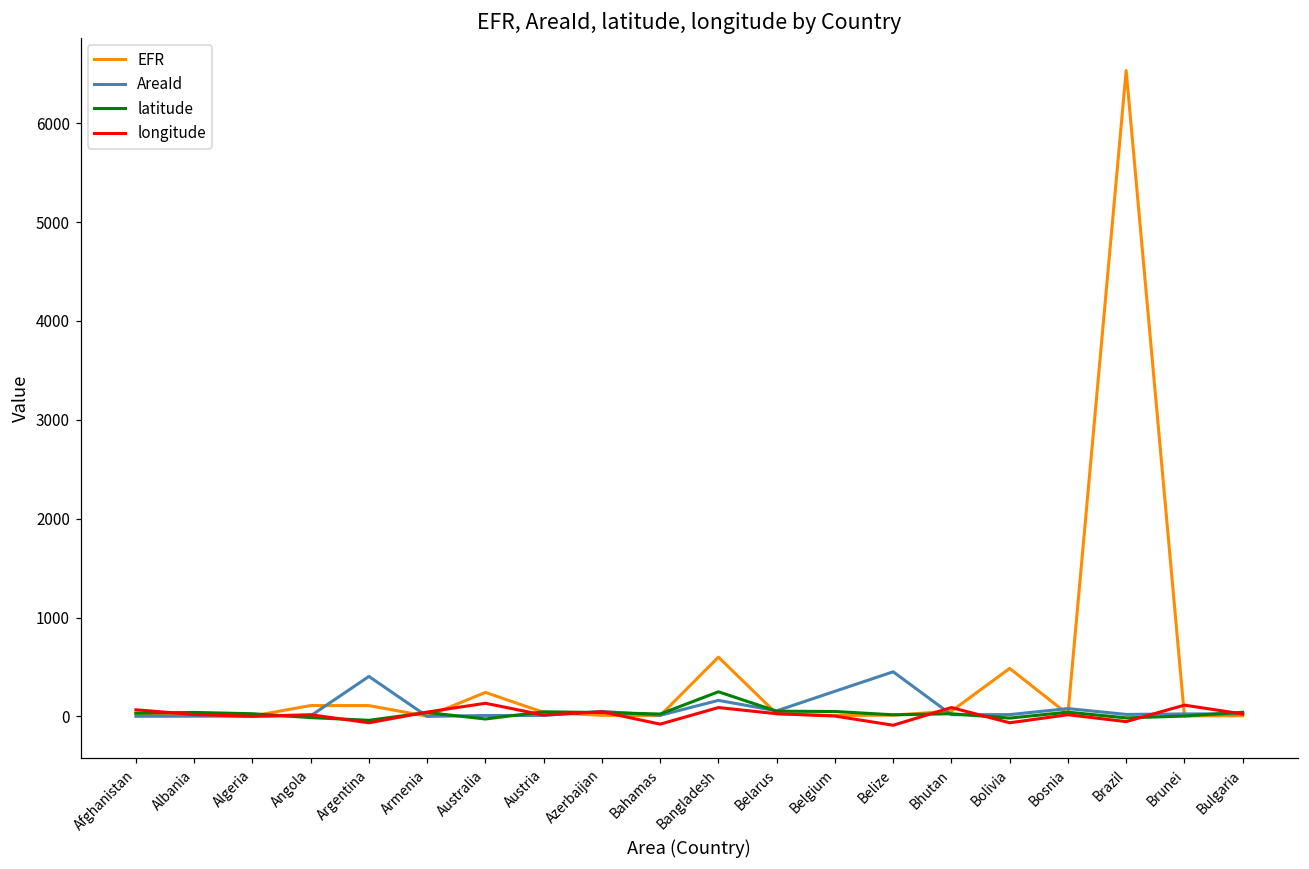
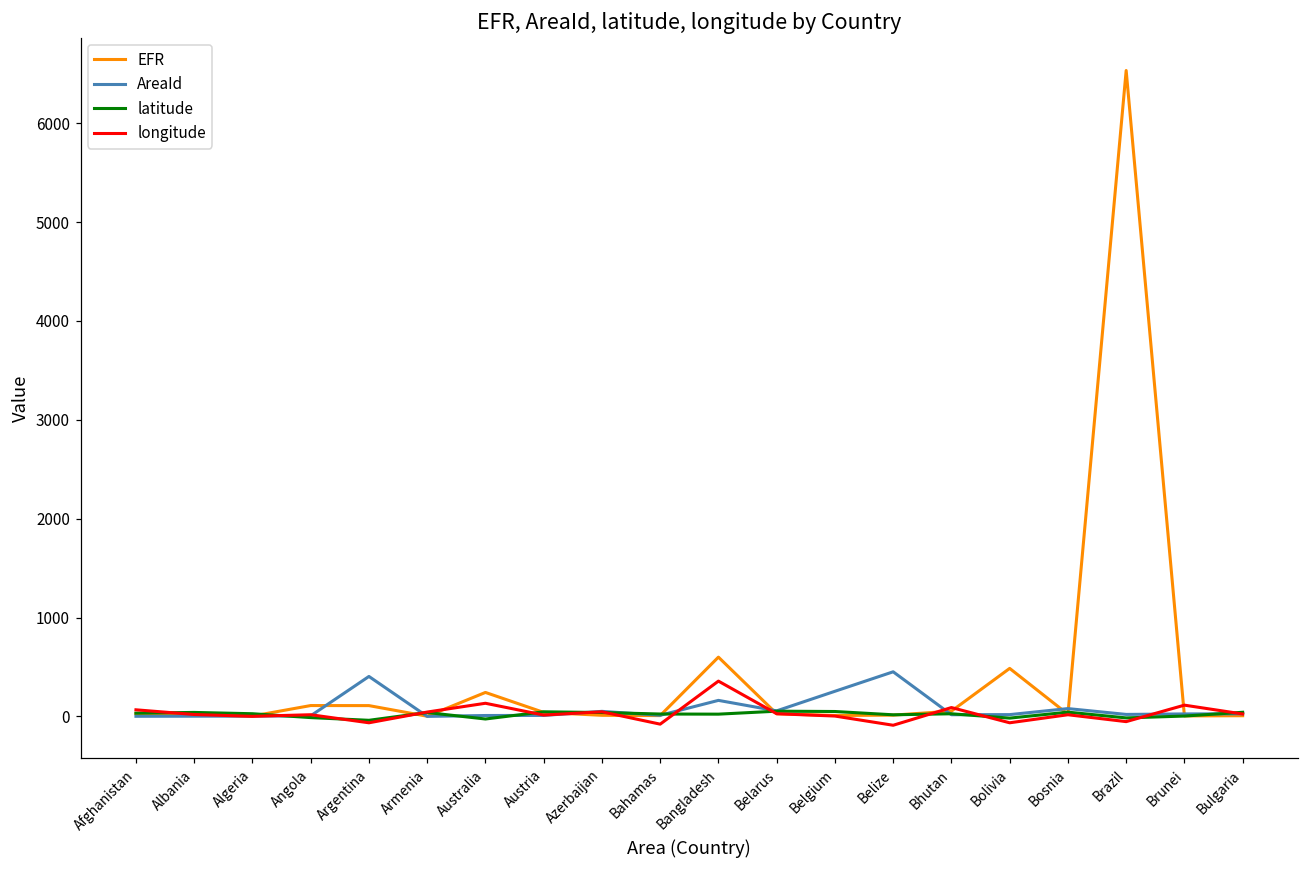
latitude, Bangladesh: 200 -> 0
longitude, Bangladesh: 100 -> 400
